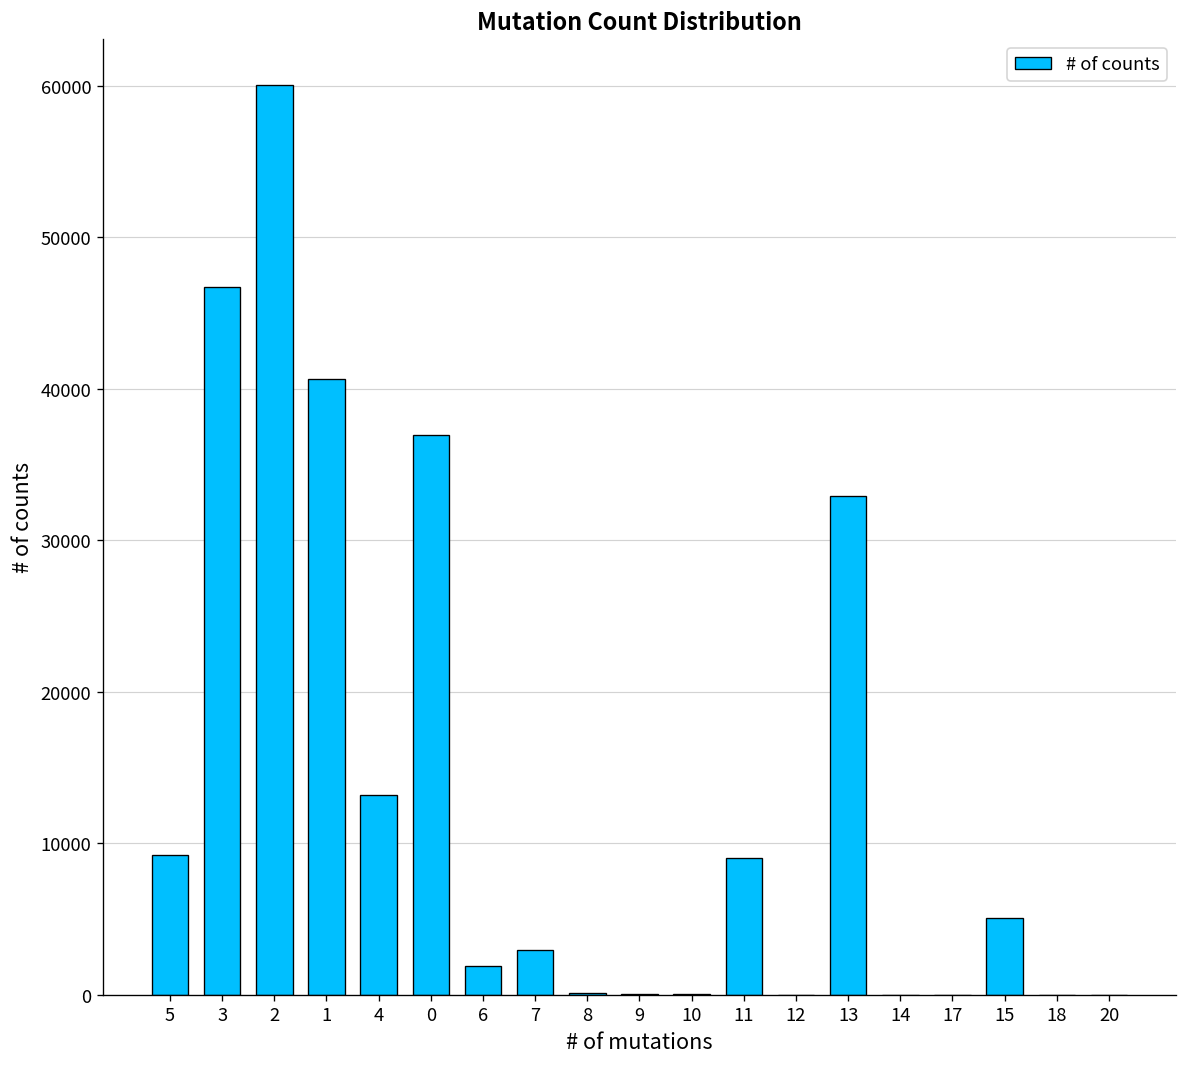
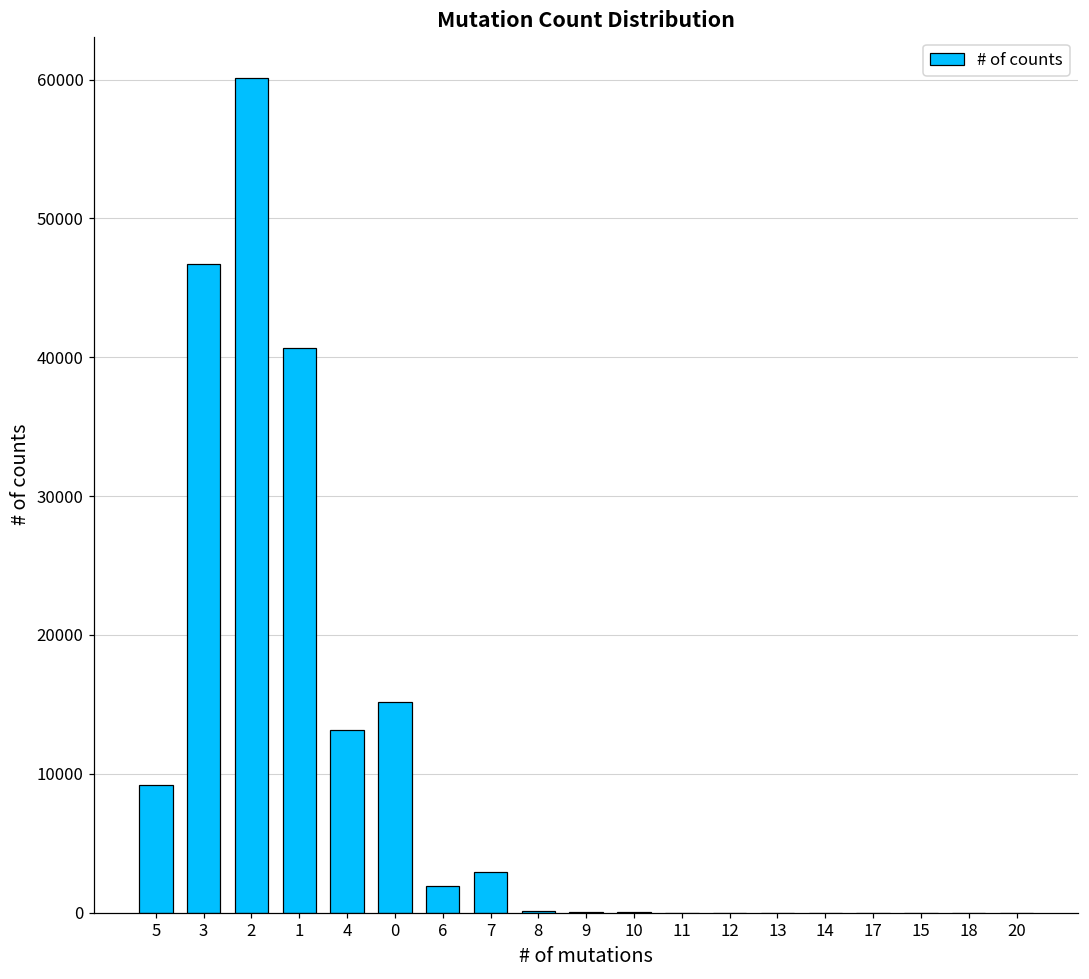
0: 37000 -> 15100
11: 9000 -> 0
13: 33000 -> 0
15: 5100 -> 0
